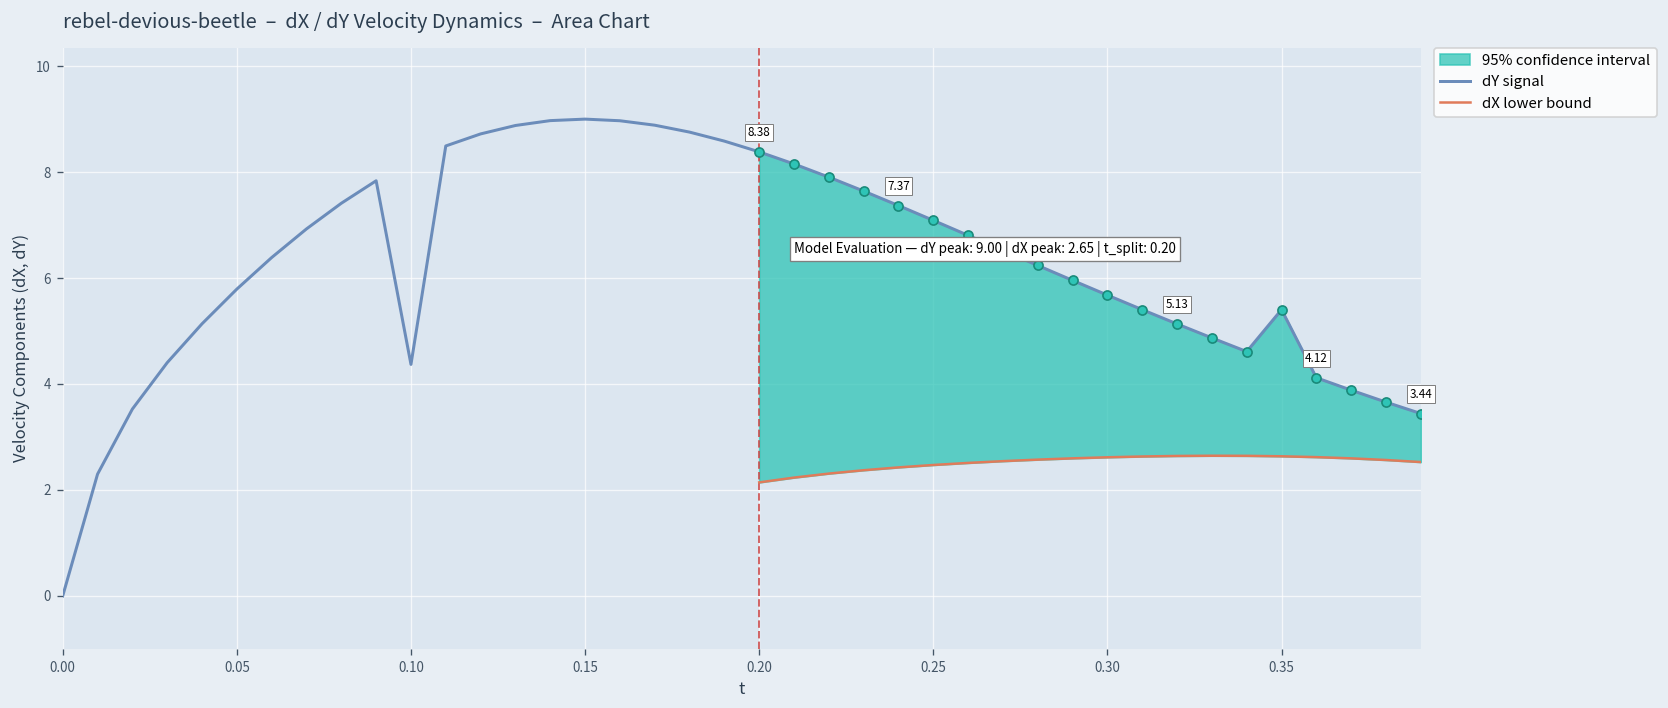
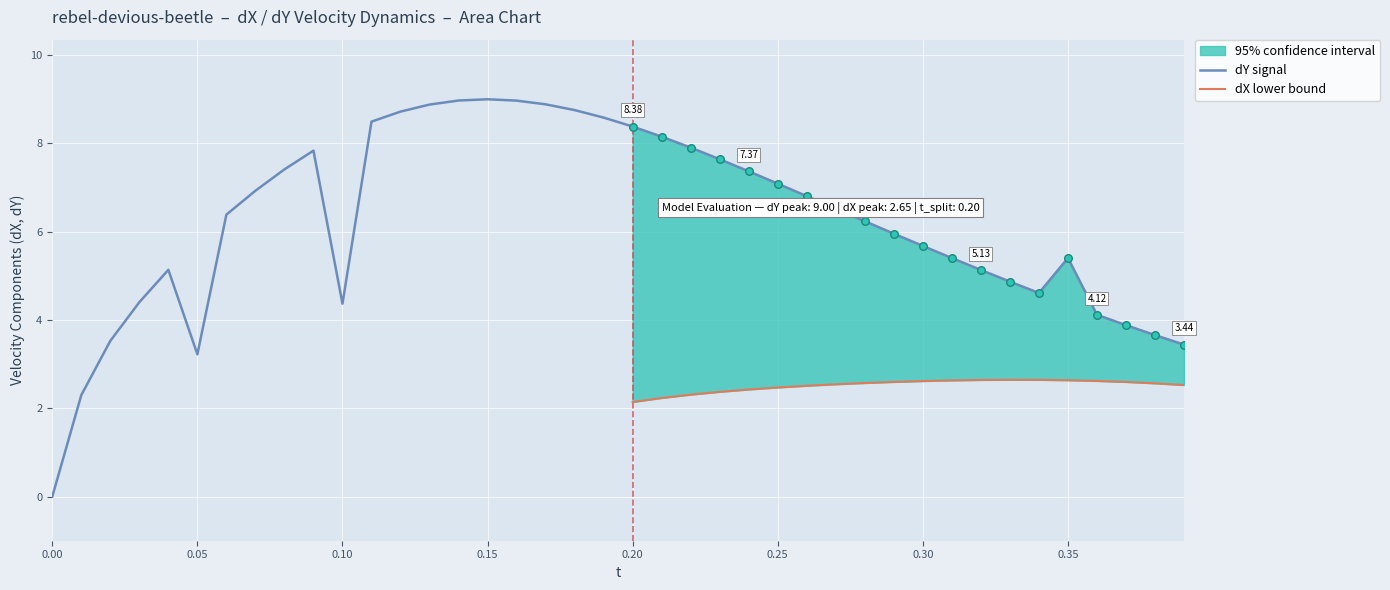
dY signal, 0.05: 5.8 -> 3.2
